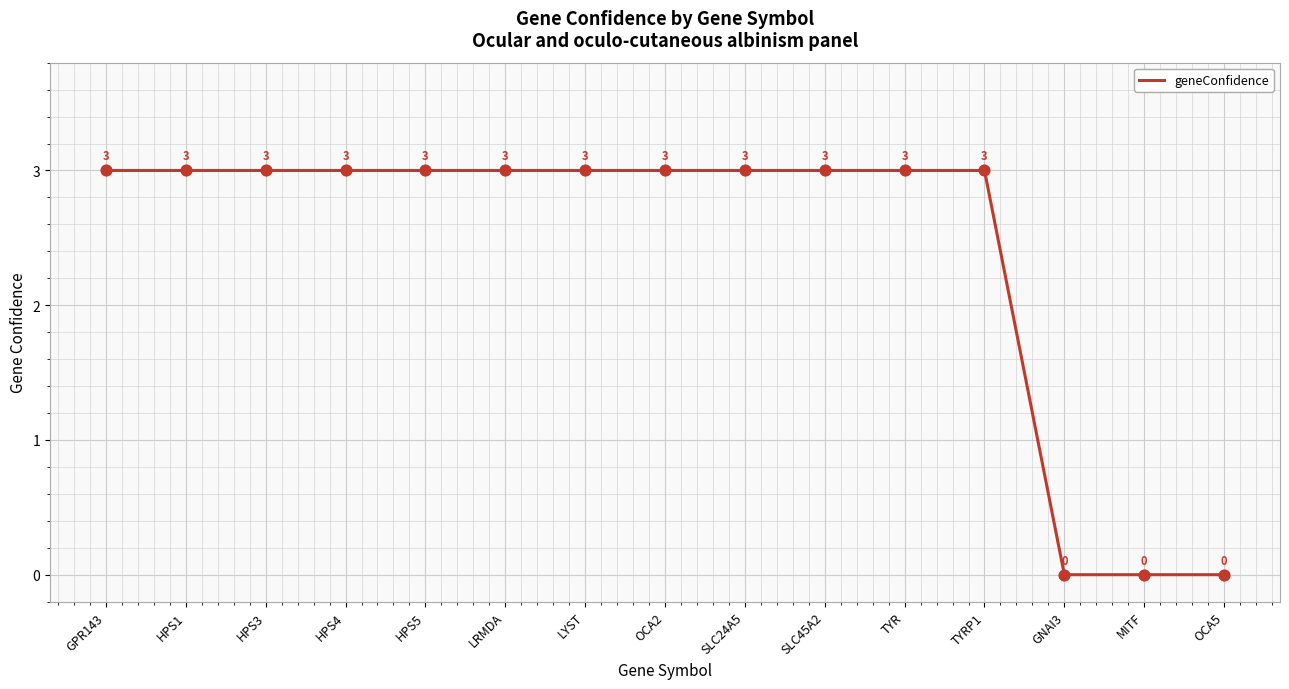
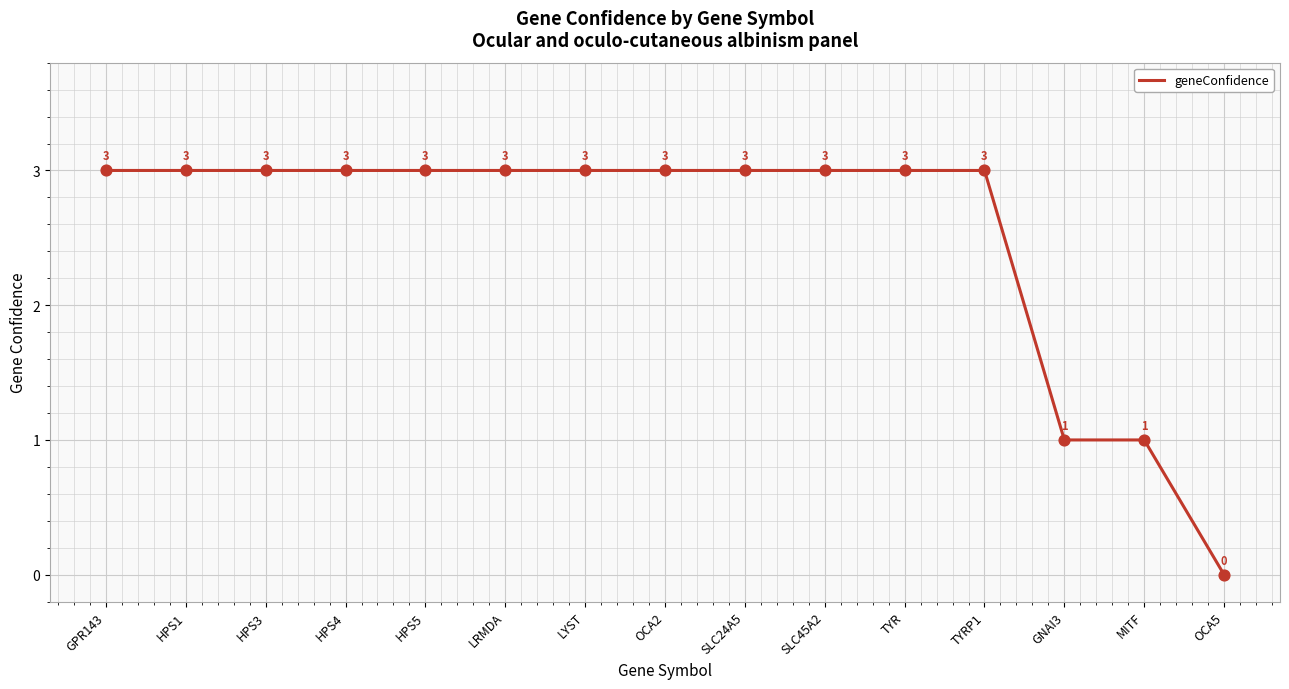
GNAI3: 0 -> 1
MITF: 0 -> 1
